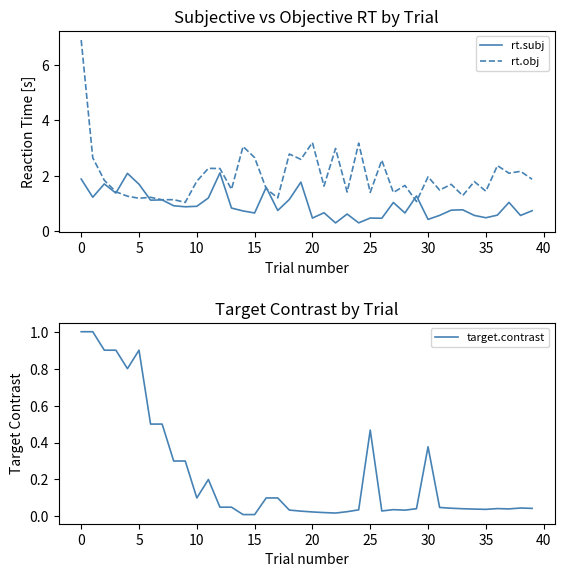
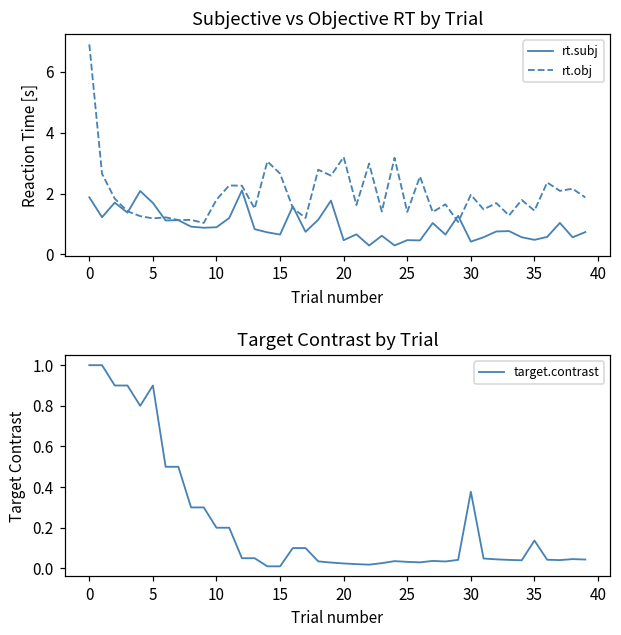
Target Contrast by Trial, 10: 0.1 -> 0.2
Target Contrast by Trial, 25: 0.47 -> 0.03
Target Contrast by Trial, 35: 0.04 -> 0.14
